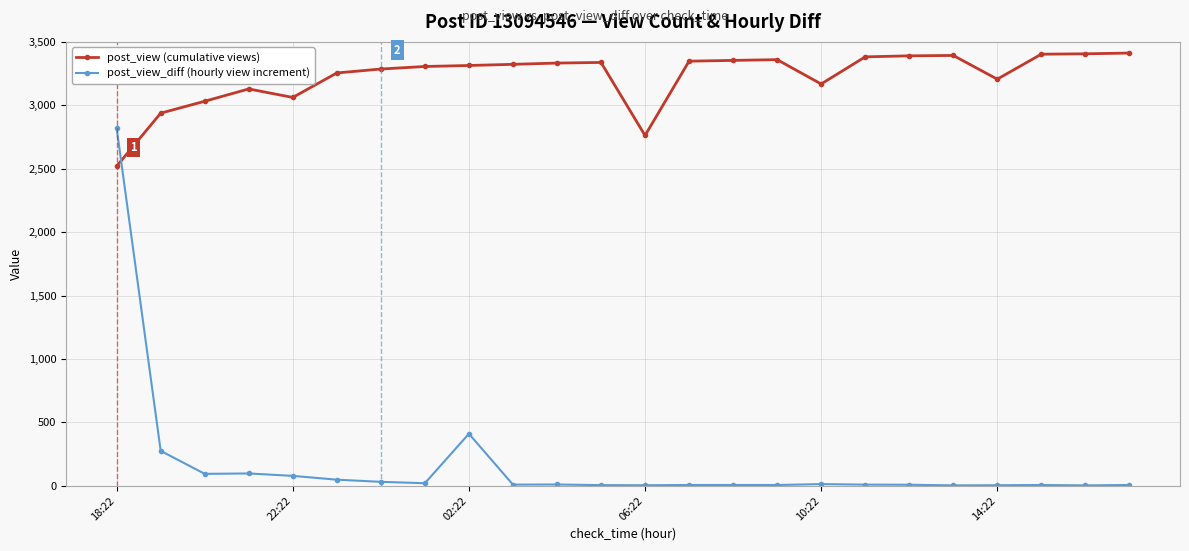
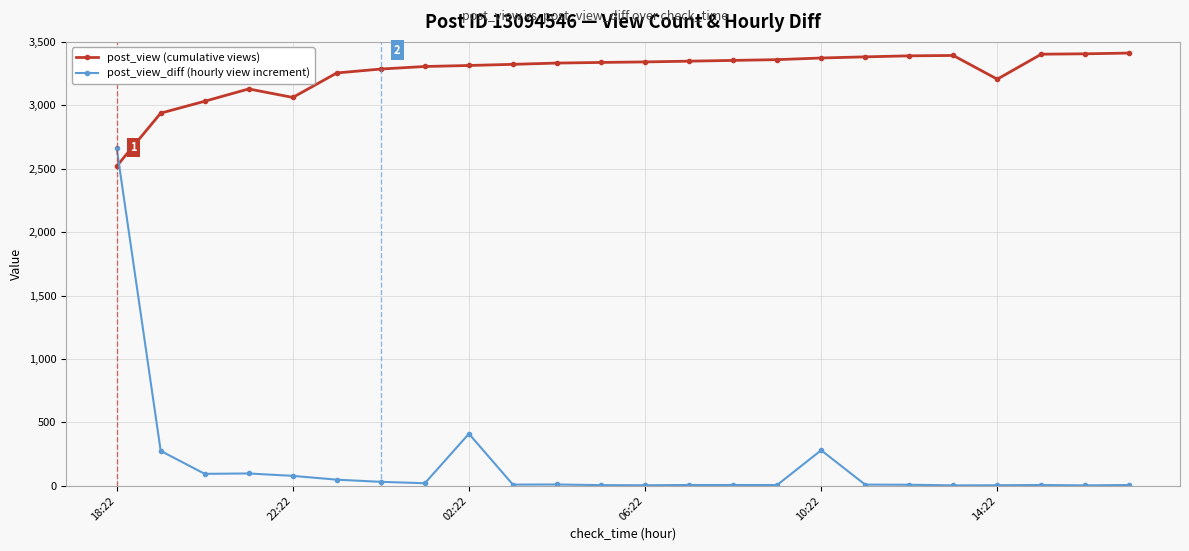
post_view_diff (hourly view increment), 18:22: 2,820 -> 2,660
post_view (cumulative views), 06:22: 2,760 -> 3,340
post_view (cumulative views), 10:22: 3,170 -> 3,370
post_view_diff (hourly view increment), 10:22: 10 -> 280
